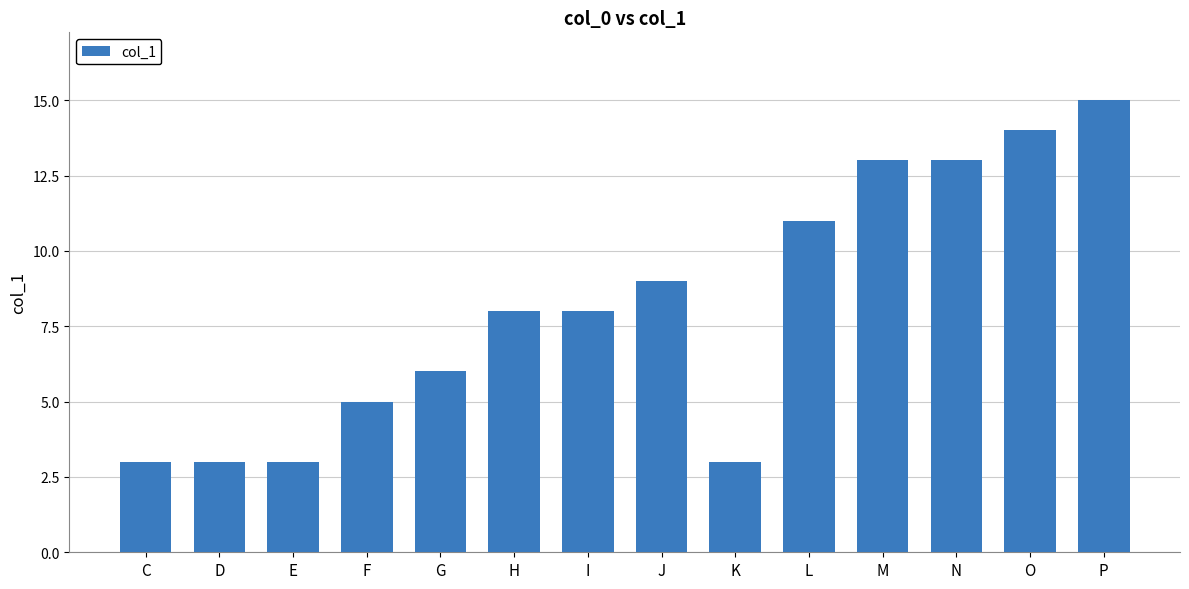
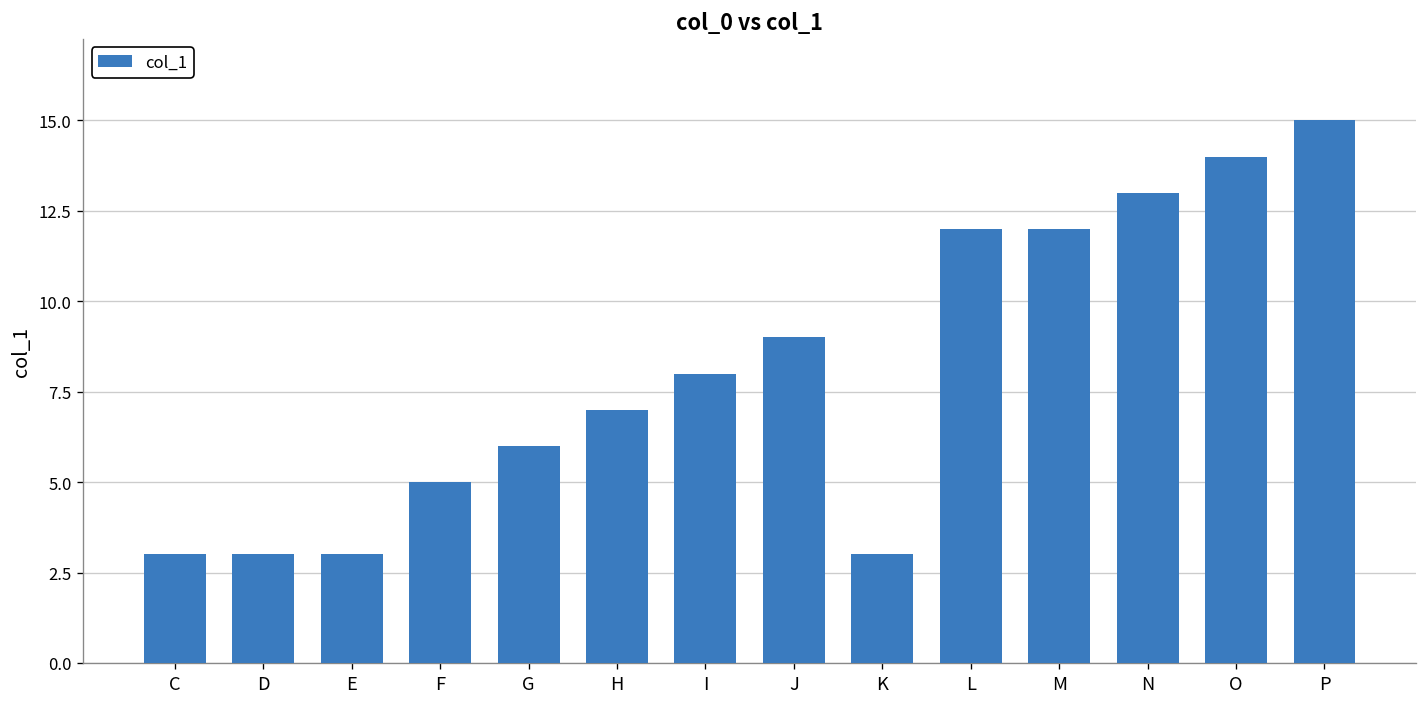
H: 8 -> 7
L: 11 -> 12
M: 13 -> 12
